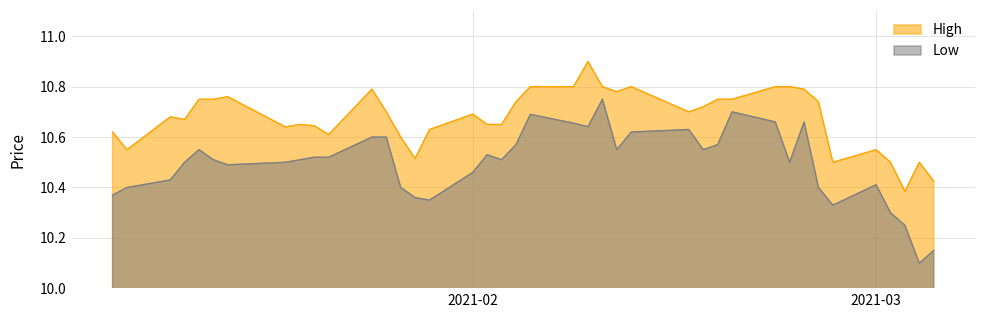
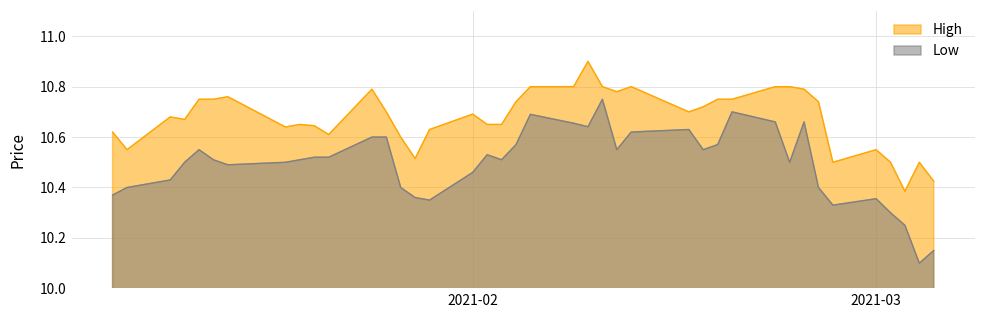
Low, 2021-03: 10.41 -> 10.36
